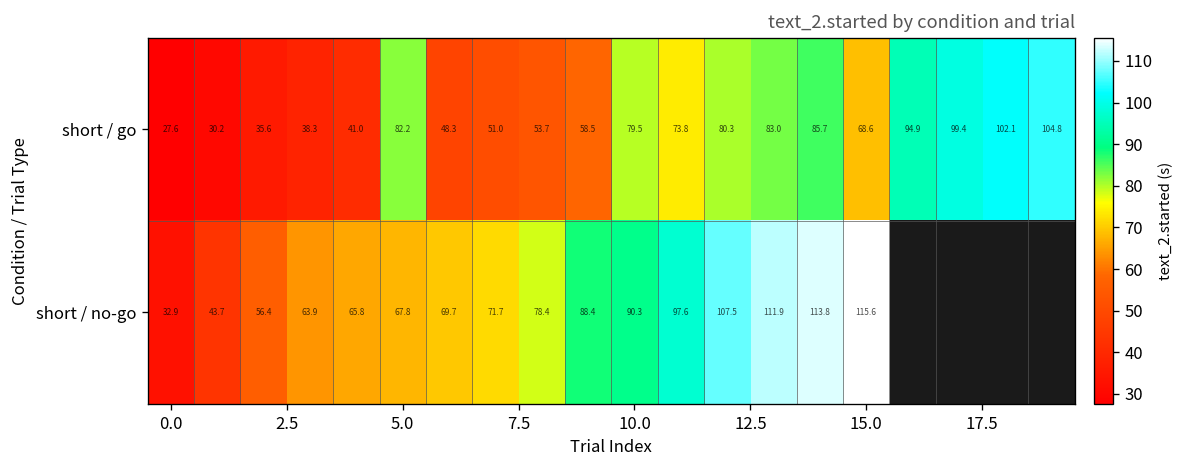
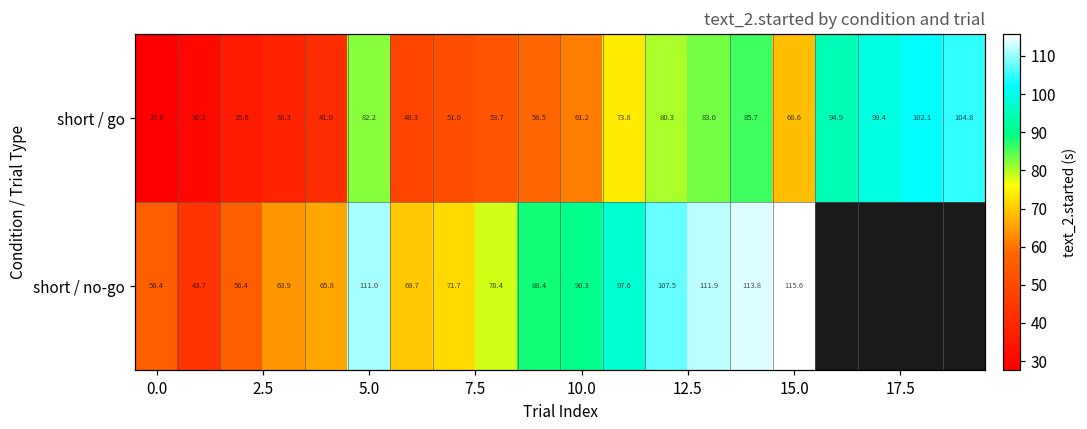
short / go, 10.0: 79.5 -> 61.2
short / no-go, 0.0: 32.9 -> 56.4
short / no-go, 5.0: 67.8 -> 111.0
